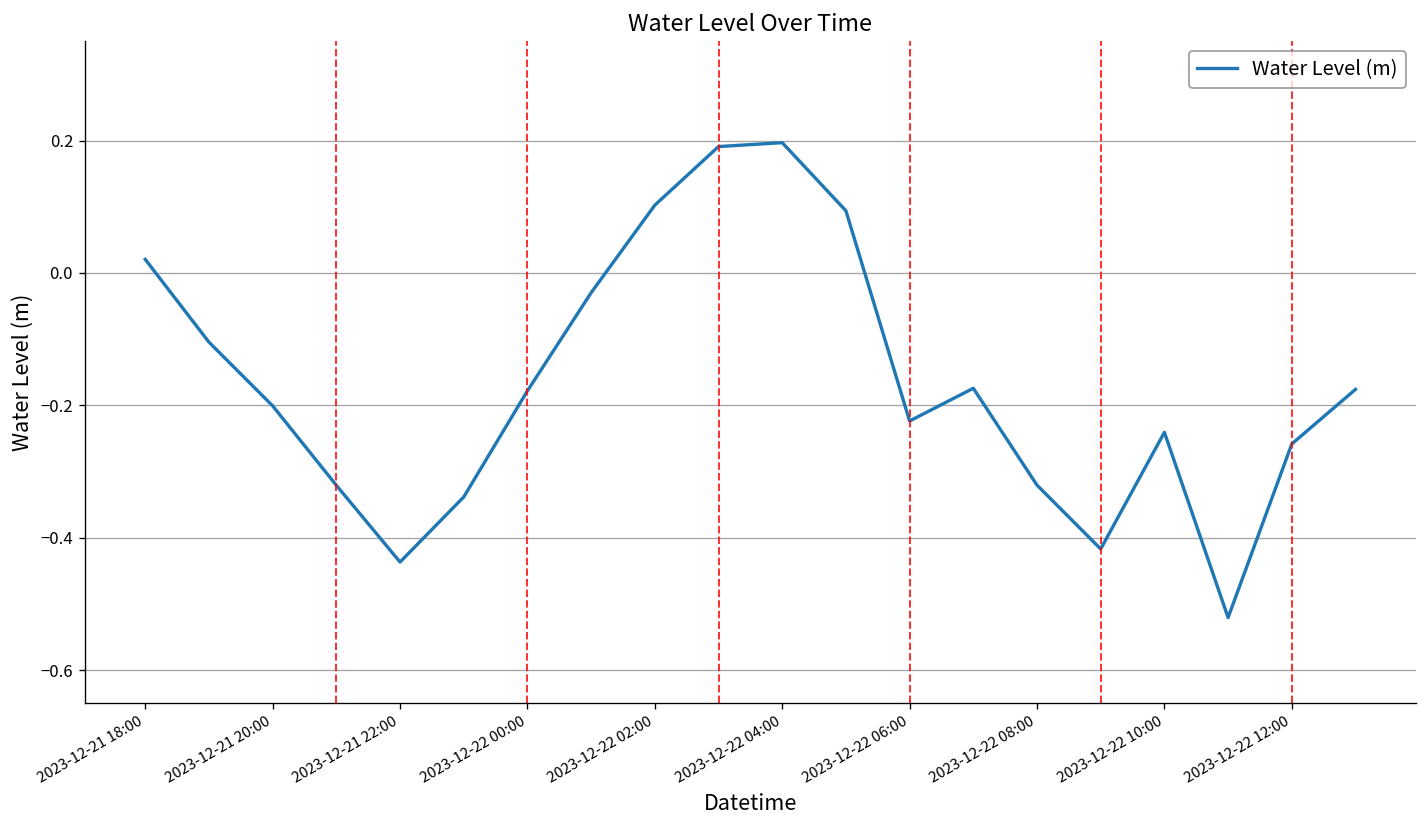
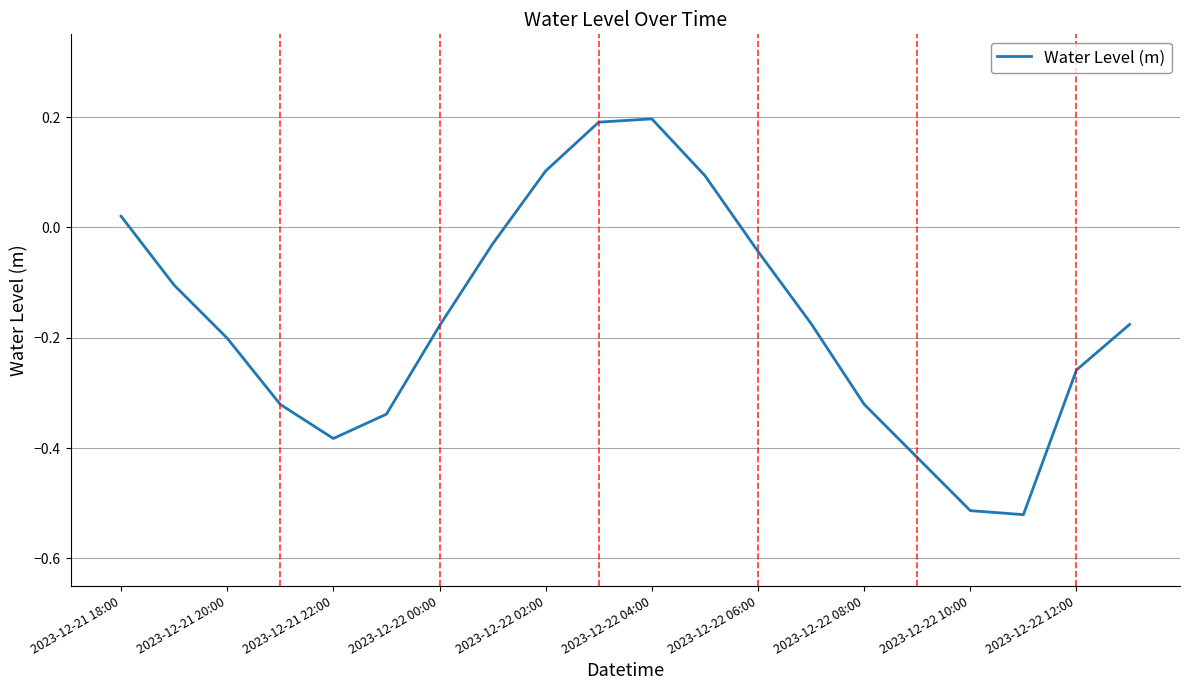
2023-12-21 22:00: -0.44 -> -0.38
2023-12-22 06:00: -0.22 -> -0.04
2023-12-22 10:00: -0.24 -> -0.51
